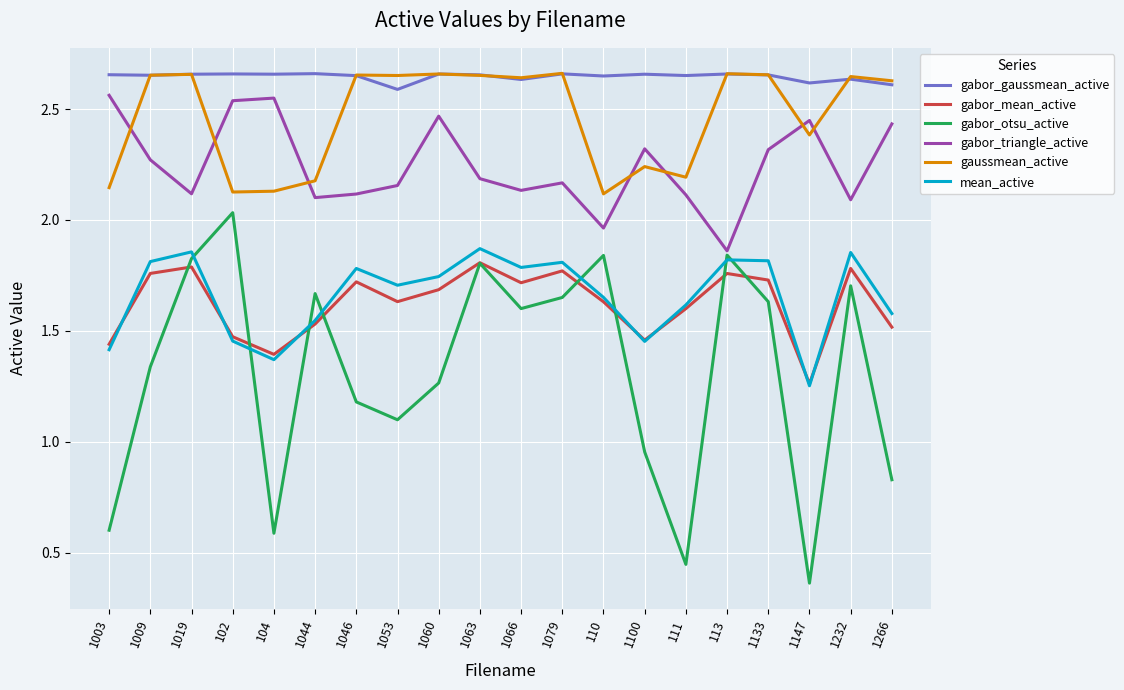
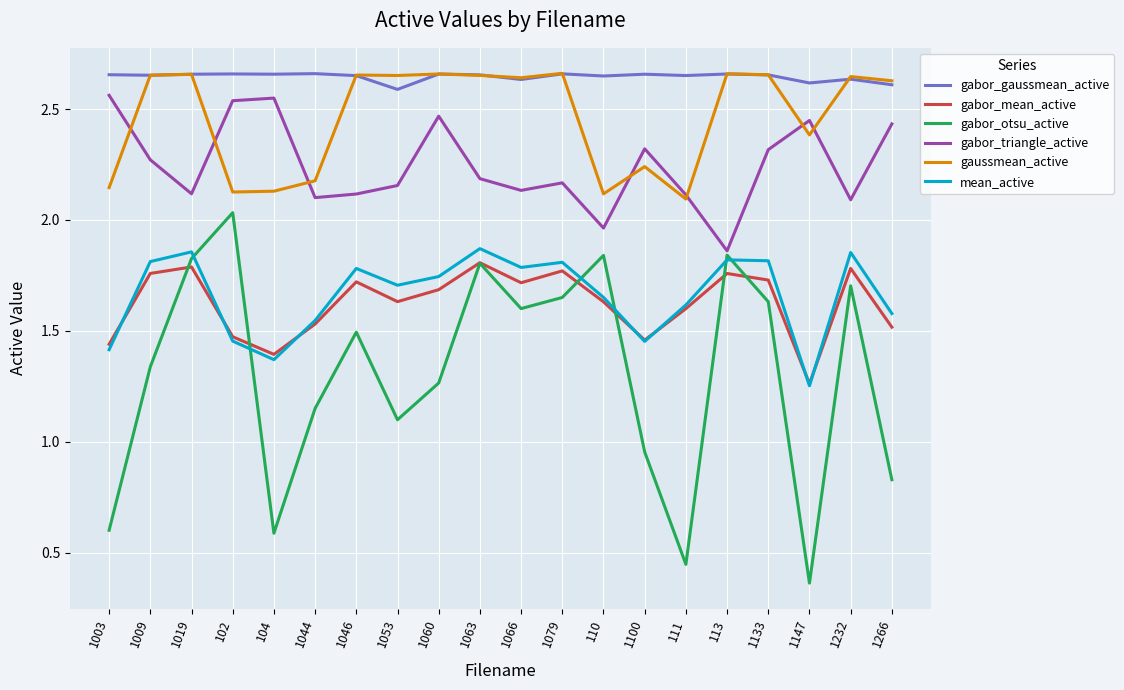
gabor_otsu_active, 1044: 1.67 -> 1.15
gabor_otsu_active, 1046: 1.18 -> 1.49
gaussmean_active, 111: 2.19 -> 2.09
